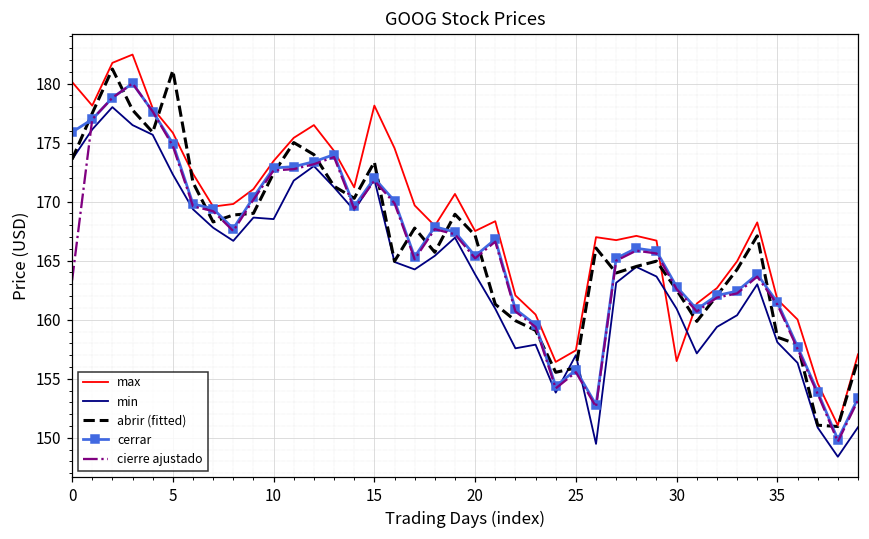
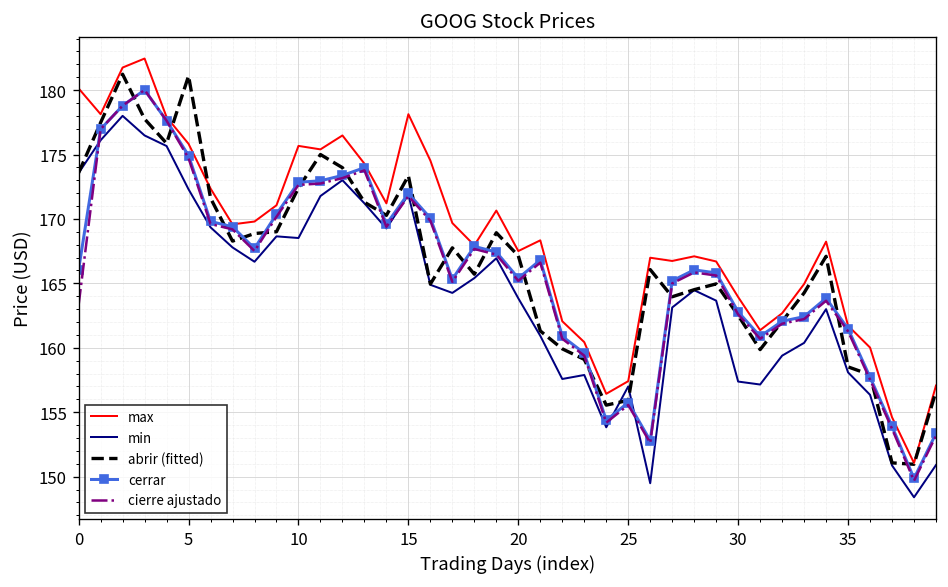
cerrar, 0: 175.9 -> 166.1
max, 10: 173.4 -> 175.7
max, 30: 156.5 -> 163.9
min, 30: 160.9 -> 157.4
